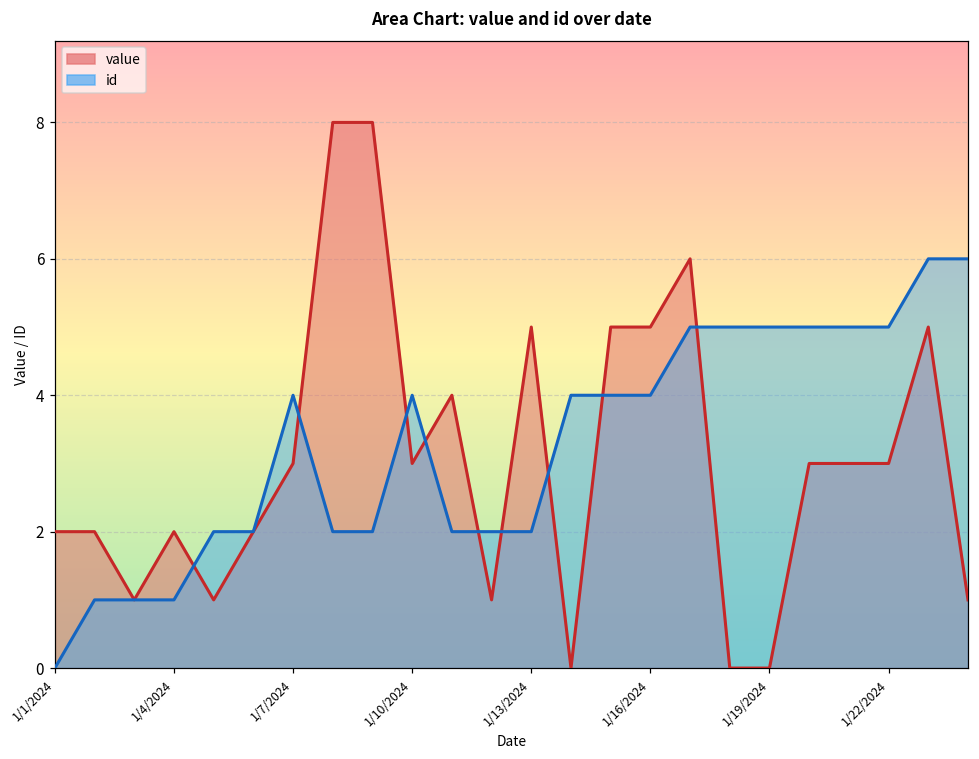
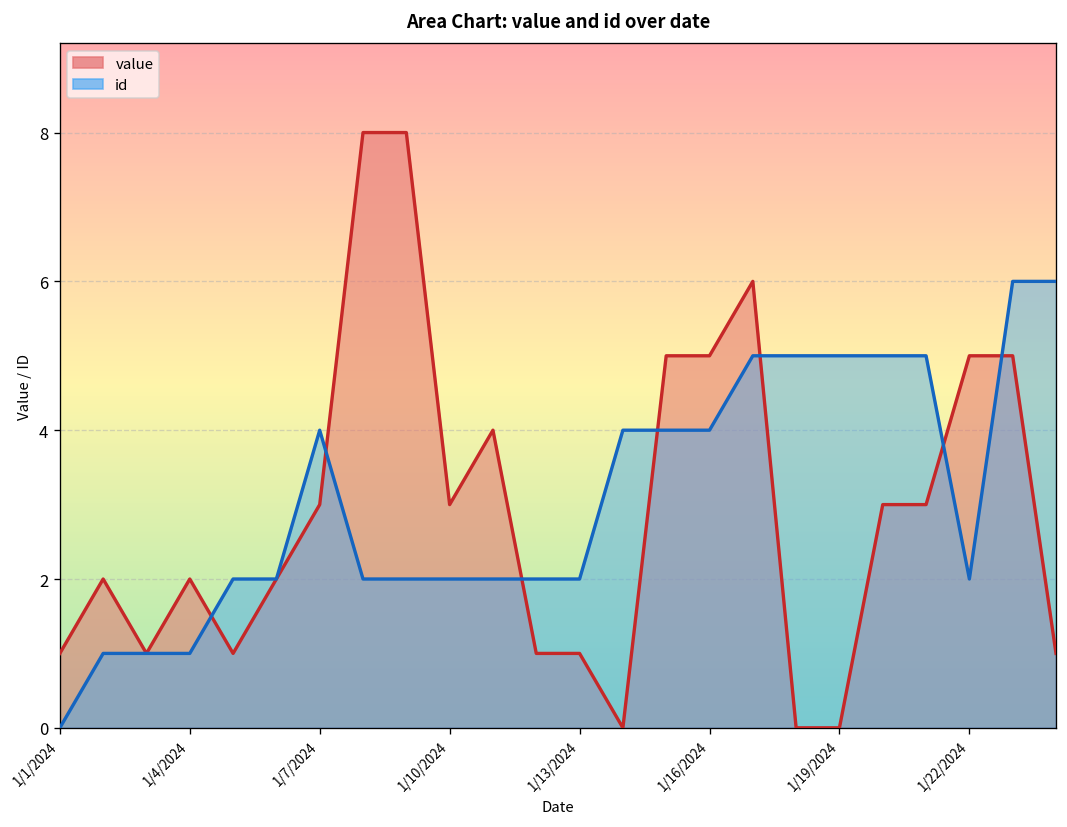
value, 1/1/2024: 2 -> 1
id, 1/10/2024: 4 -> 2
value, 1/13/2024: 5 -> 1
value, 1/22/2024: 3 -> 5
id, 1/22/2024: 5 -> 2
